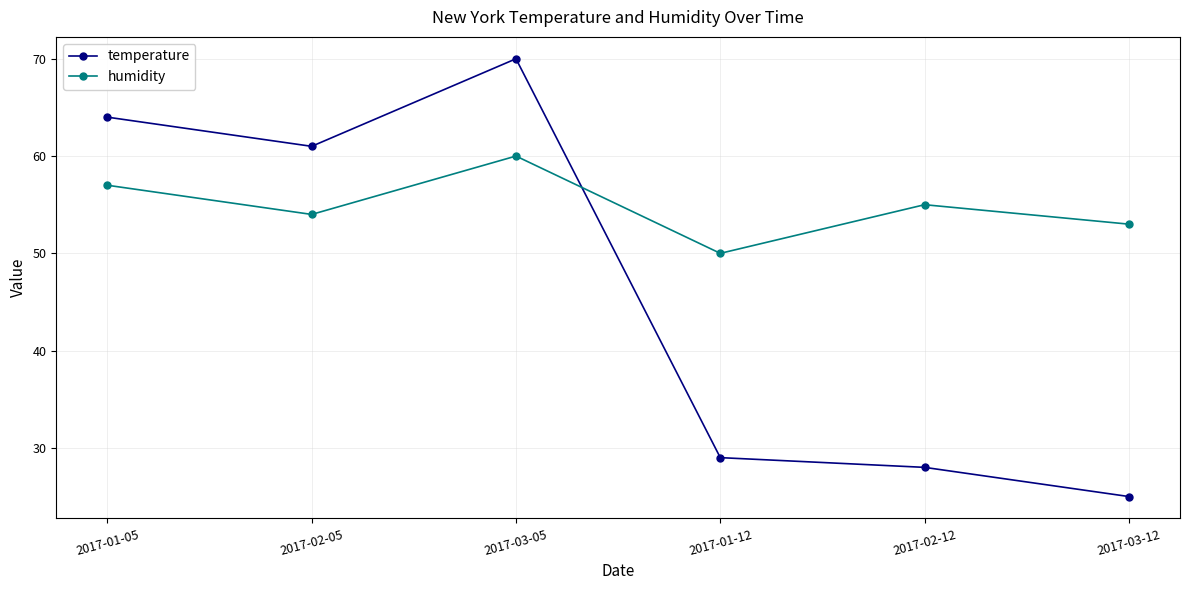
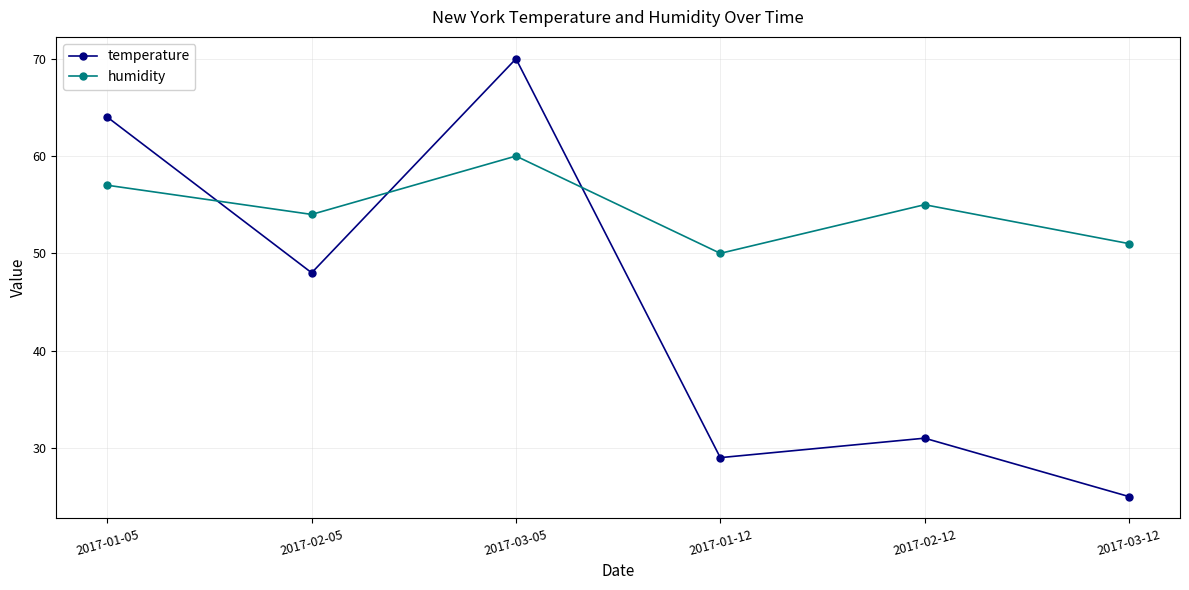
temperature, 2017-02-05: 61 -> 48
temperature, 2017-02-12: 28 -> 31
humidity, 2017-03-12: 53 -> 51
